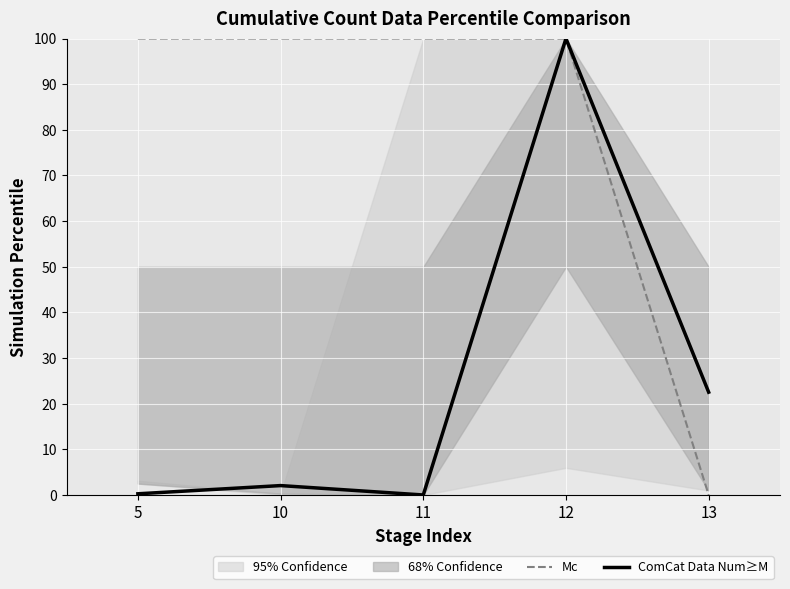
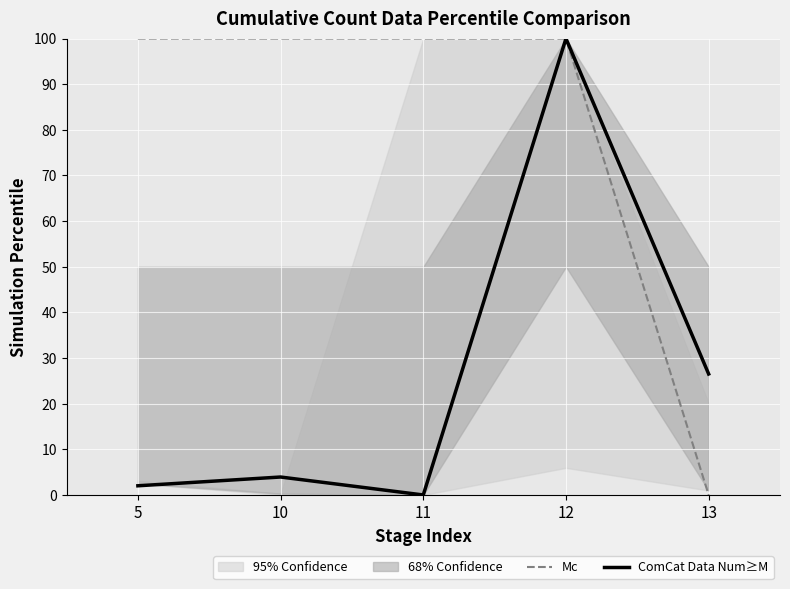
ComCat Data Num≥M, 5: 0 -> 2
ComCat Data Num≥M, 10: 2 -> 4
ComCat Data Num≥M, 13: 23 -> 27
